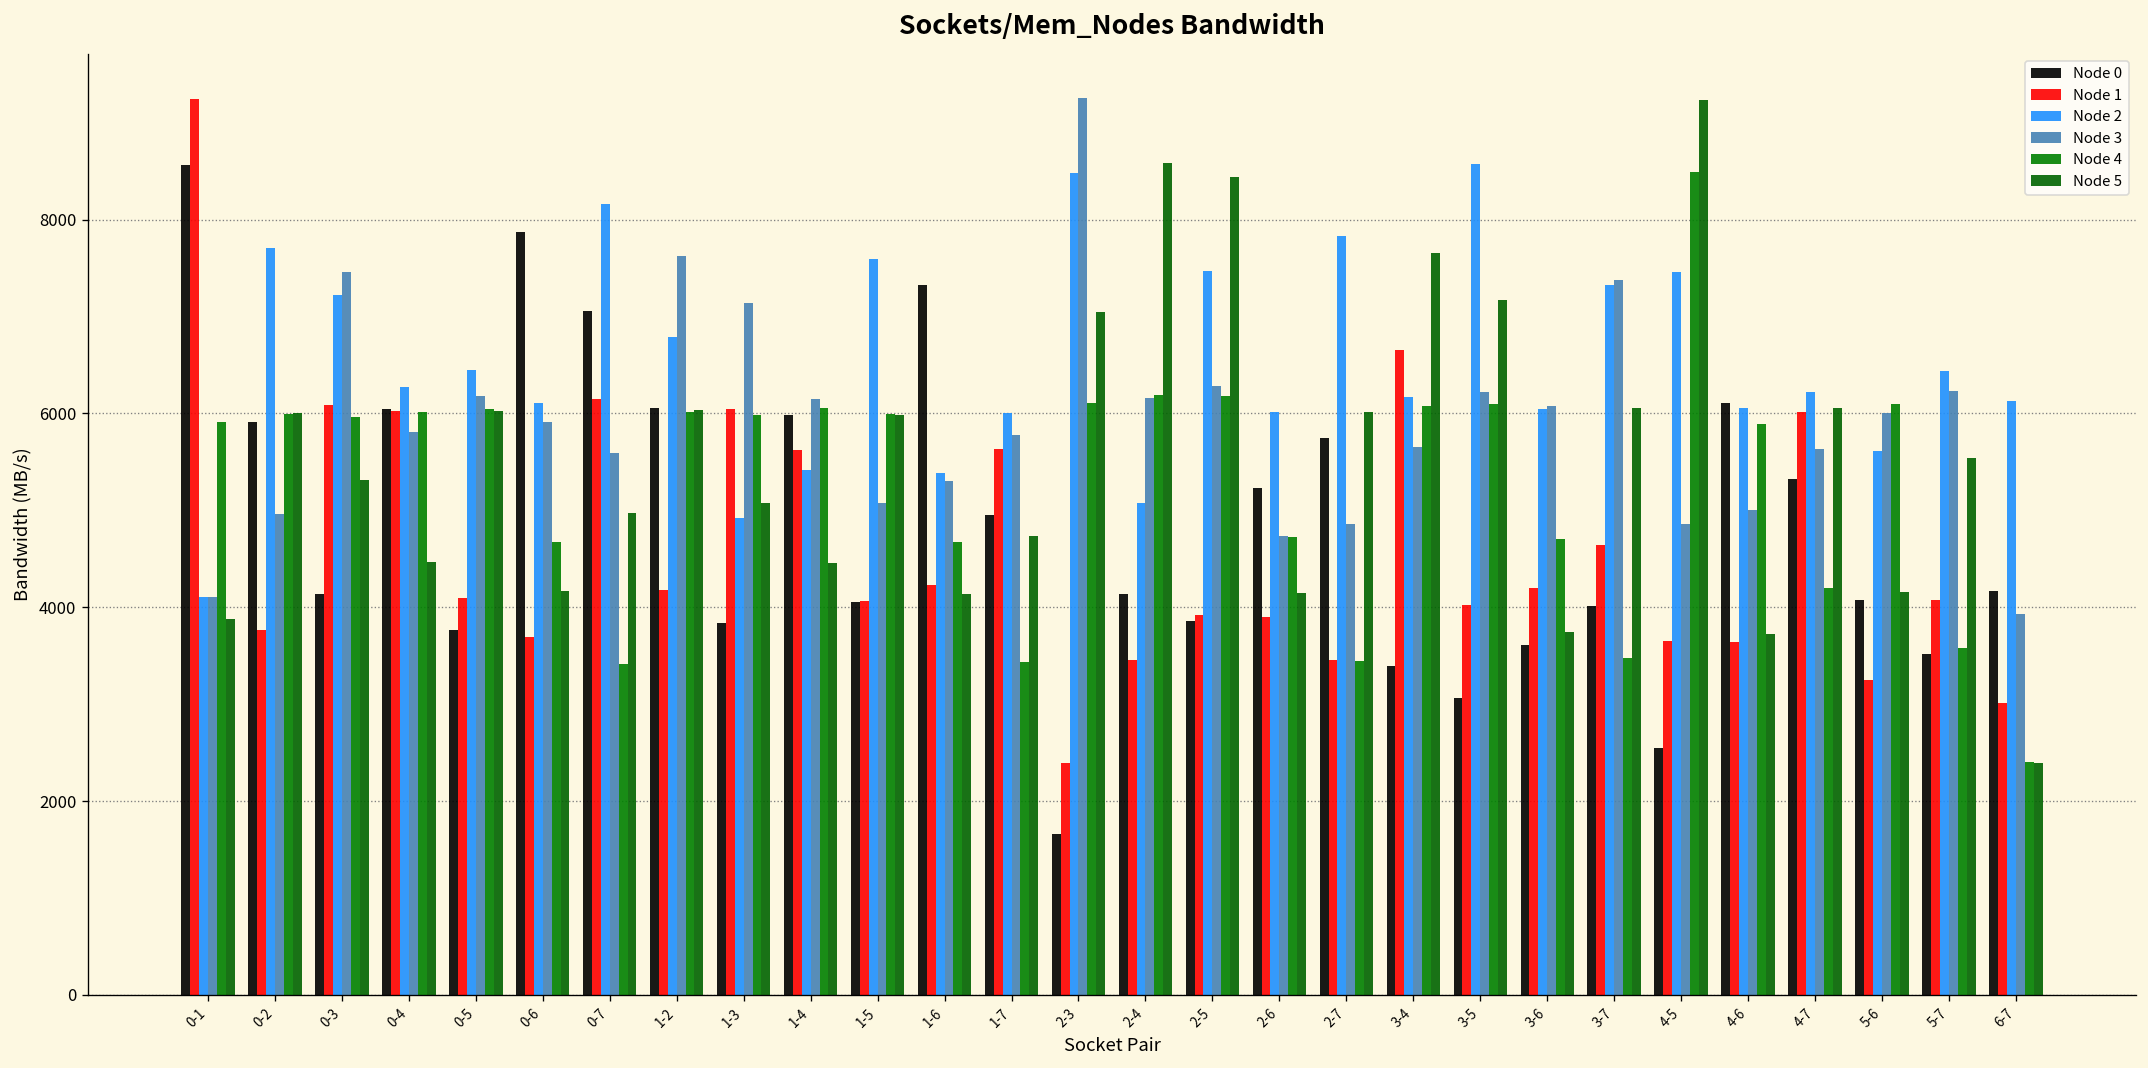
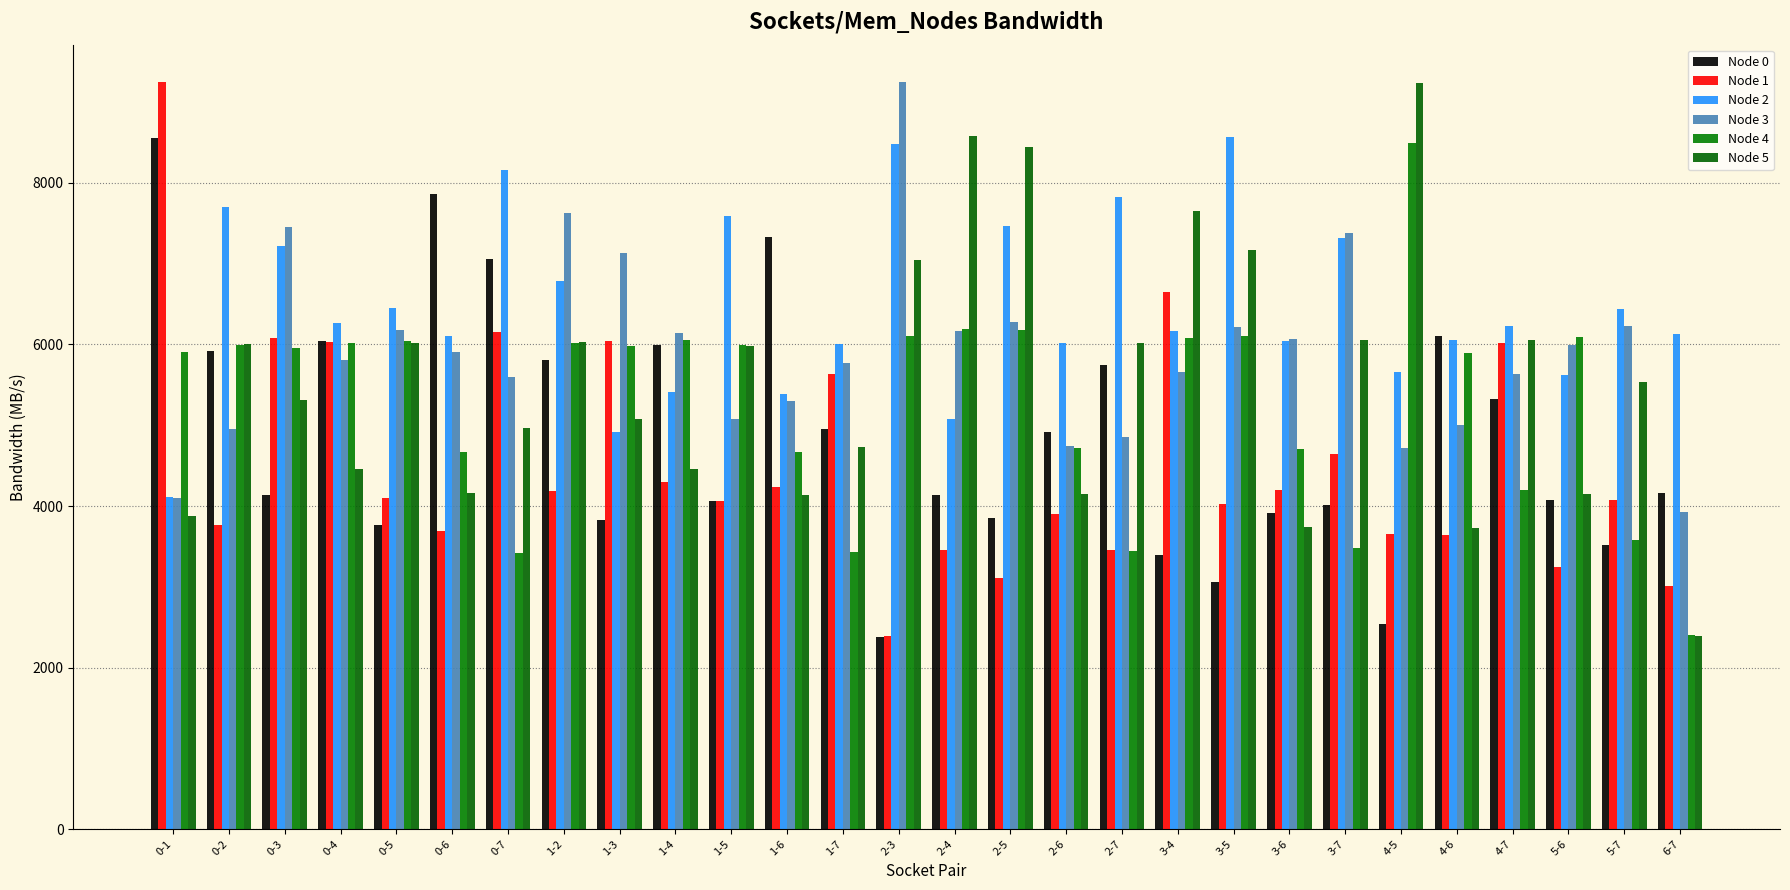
Node 0, 1-2: 6100 -> 5800
Node 1, 1-4: 5600 -> 4300
Node 0, 2-3: 1700 -> 2400
Node 1, 2-5: 3900 -> 3100
Node 0, 2-6: 5200 -> 4900
Node 0, 3-6: 3600 -> 3900
Node 2, 4-5: 7500 -> 5700
Node 3, 4-5: 4900 -> 4700
